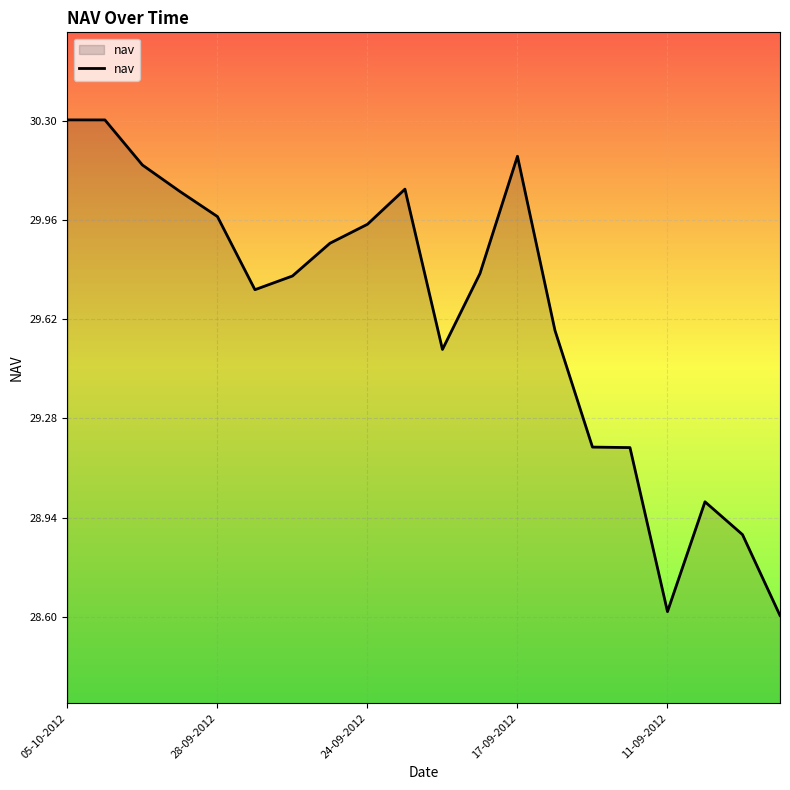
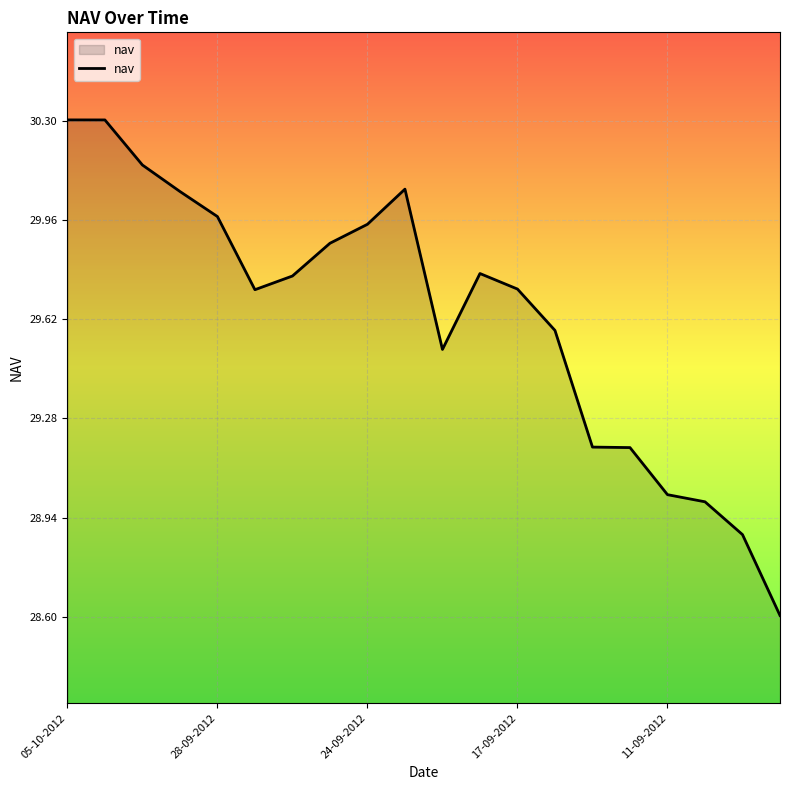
17-09-2012: 30.18 -> 29.72
11-09-2012: 28.62 -> 29.02
